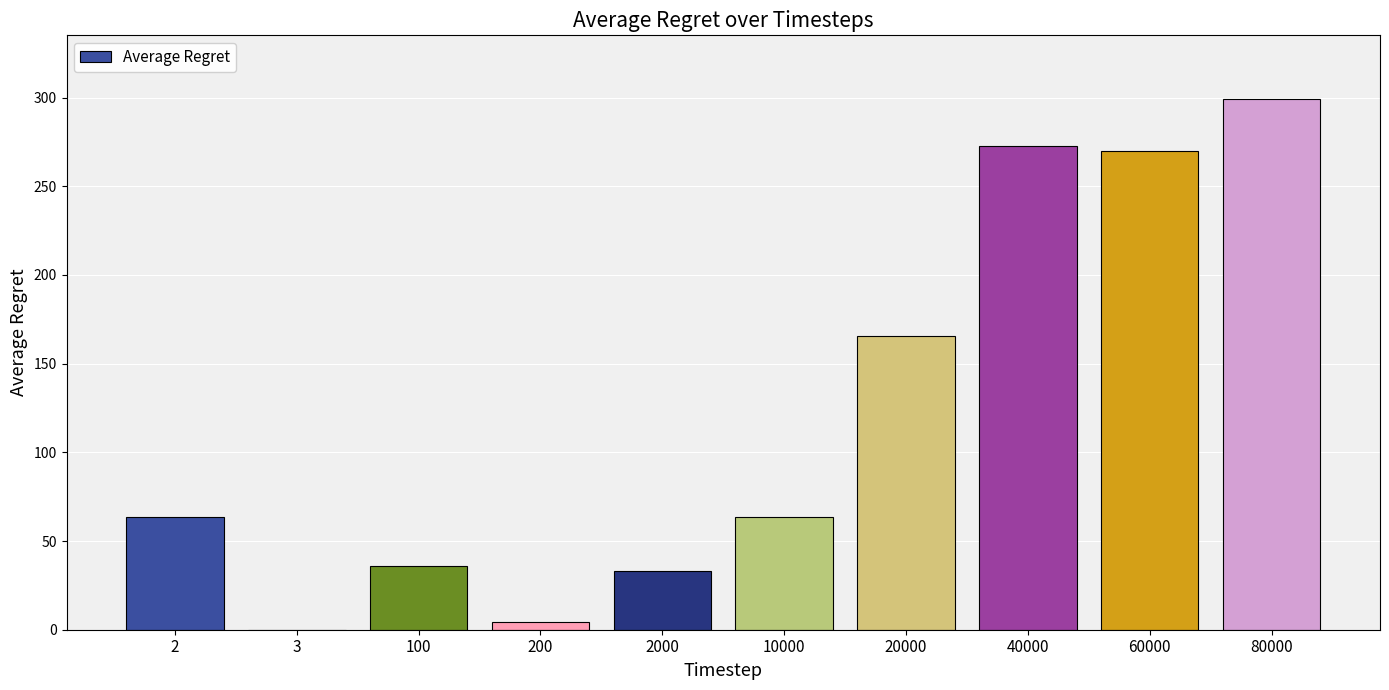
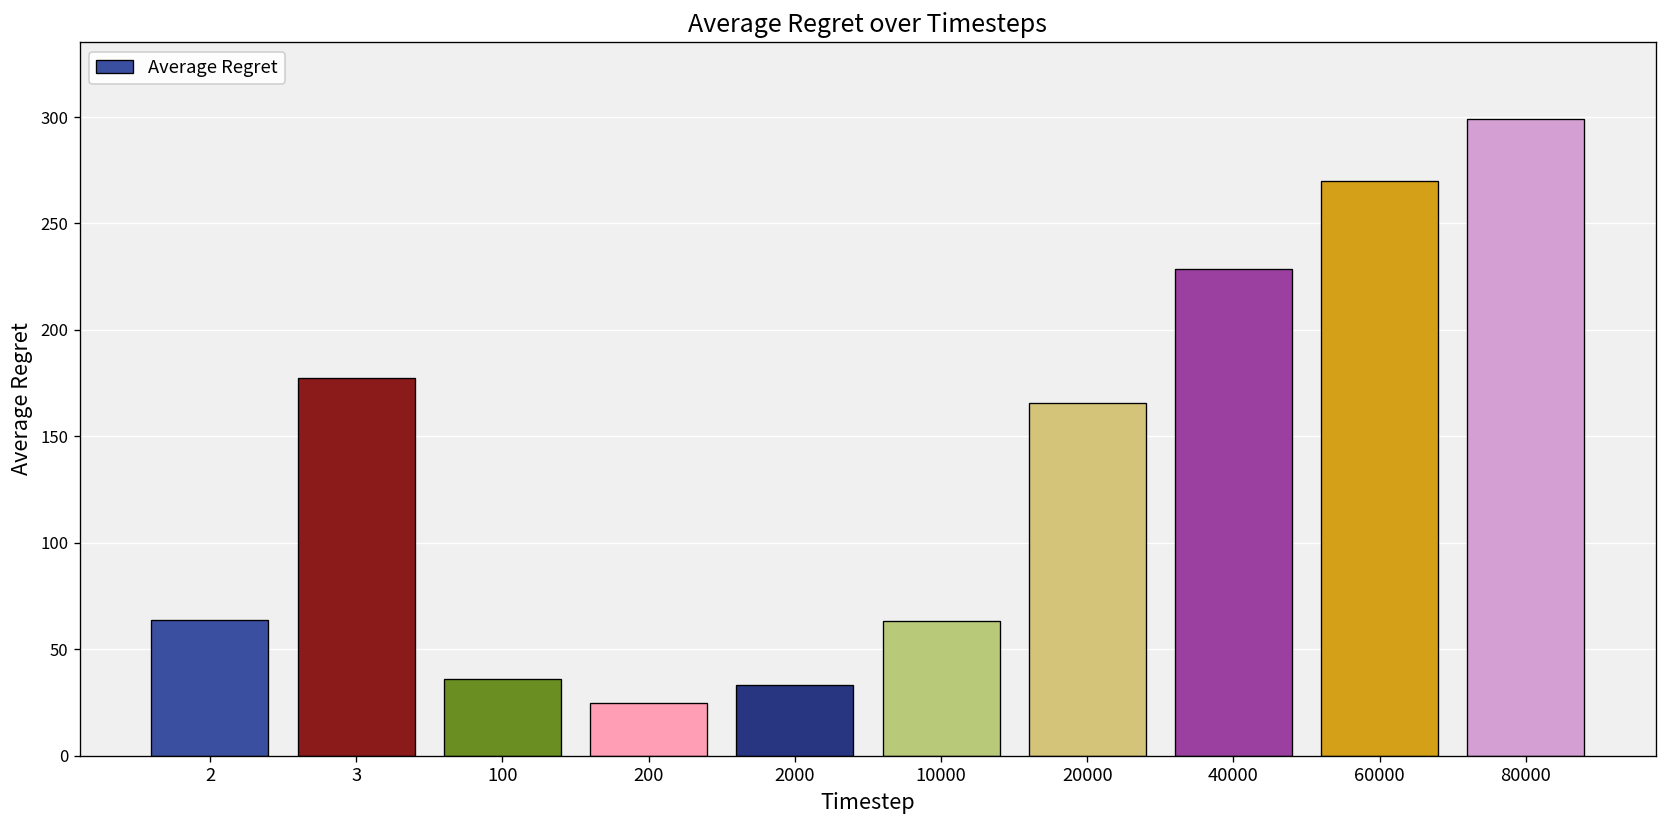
3: 0 -> 178
200: 4 -> 25
40000: 273 -> 229
